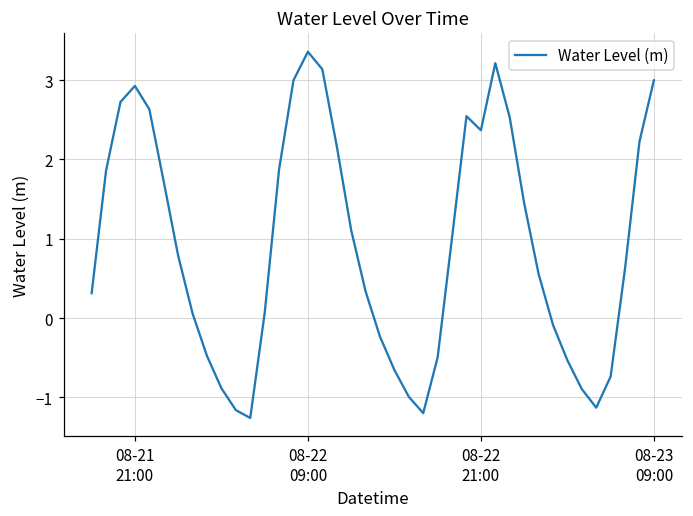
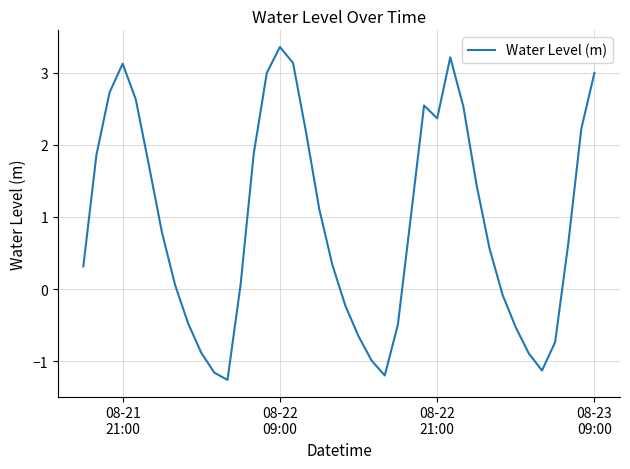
08-21 21:00: 2.9 -> 3.1
